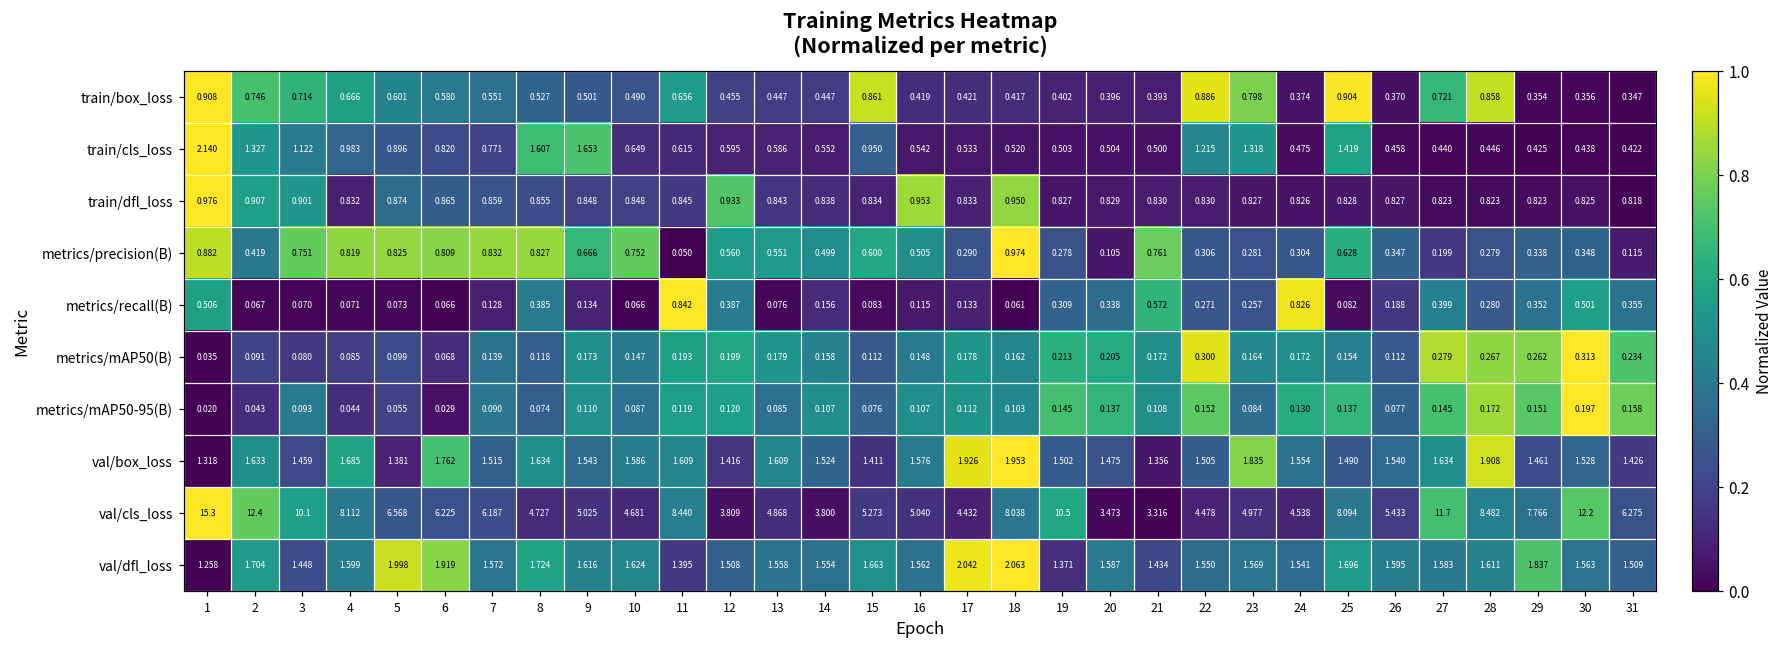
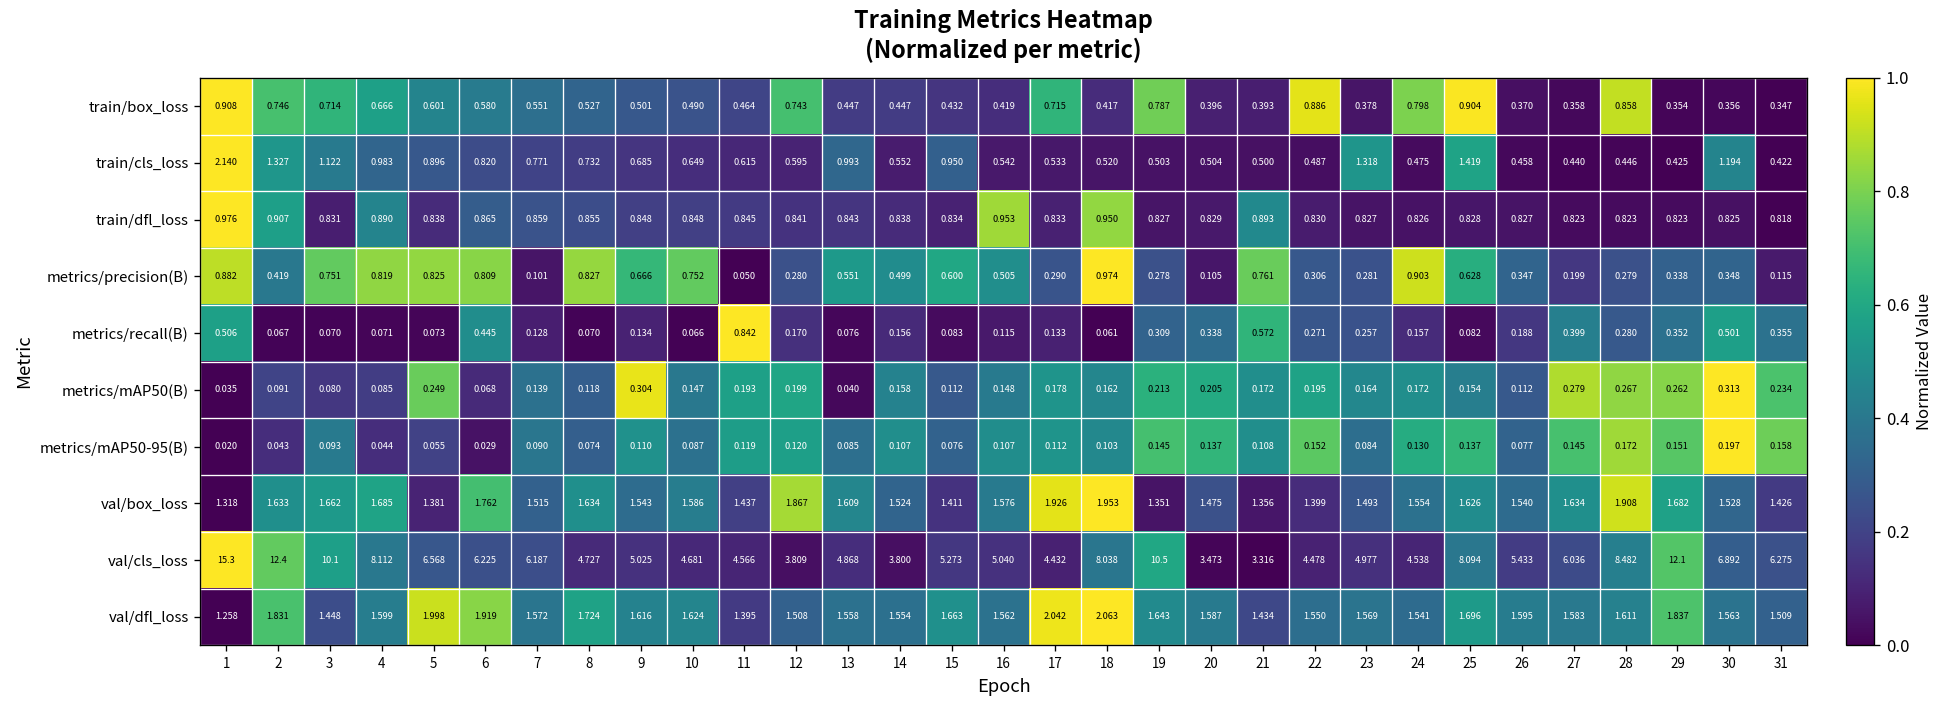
train/box_loss, 11: 0.656 -> 0.464
train/box_loss, 12: 0.455 -> 0.743
train/box_loss, 15: 0.861 -> 0.432
train/box_loss, 17: 0.421 -> 0.715
train/box_loss, 19: 0.402 -> 0.787
train/box_loss, 23: 0.798 -> 0.378
train/box_loss, 24: 0.374 -> 0.798
train/box_loss, 27: 0.721 -> 0.358
train/cls_loss, 8: 1.607 -> 0.732
train/cls_loss, 9: 1.653 -> 0.685
train/cls_loss, 13: 0.586 -> 0.993
train/cls_loss, 22: 1.215 -> 0.487
train/cls_loss, 30: 0.438 -> 1.194
train/dfl_loss, 3: 0.901 -> 0.831
train/dfl_loss, 4: 0.832 -> 0.890
train/dfl_loss, 5: 0.874 -> 0.838
train/dfl_loss, 12: 0.933 -> 0.841
train/dfl_loss, 21: 0.830 -> 0.893
metrics/precision(B), 7: 0.832 -> 0.101
metrics/precision(B), 12: 0.560 -> 0.280
metrics/precision(B), 24: 0.304 -> 0.903
metrics/recall(B), 6: 0.066 -> 0.445
metrics/recall(B), 8: 0.385 -> 0.070
metrics/recall(B), 12: 0.387 -> 0.170
metrics/recall(B), 24: 0.826 -> 0.157
metrics/mAP50(B), 5: 0.099 -> 0.249
metrics/mAP50(B), 9: 0.173 -> 0.304
metrics/mAP50(B), 13: 0.179 -> 0.040
metrics/mAP50(B), 22: 0.300 -> 0.195
val/box_loss, 3: 1.459 -> 1.662
val/box_loss, 11: 1.609 -> 1.437
val/box_loss, 12: 1.416 -> 1.867
val/box_loss, 19: 1.502 -> 1.351
val/box_loss, 22: 1.505 -> 1.399
val/box_loss, 23: 1.835 -> 1.493
val/box_loss, 25: 1.490 -> 1.626
val/box_loss, 29: 1.461 -> 1.682
val/cls_loss, 11: 8.440 -> 4.566
val/cls_loss, 27: 11.7 -> 6.036
val/cls_loss, 29: 7.766 -> 12.1
val/cls_loss, 30: 12.2 -> 6.892
val/dfl_loss, 2: 1.704 -> 1.831
val/dfl_loss, 19: 1.371 -> 1.643
